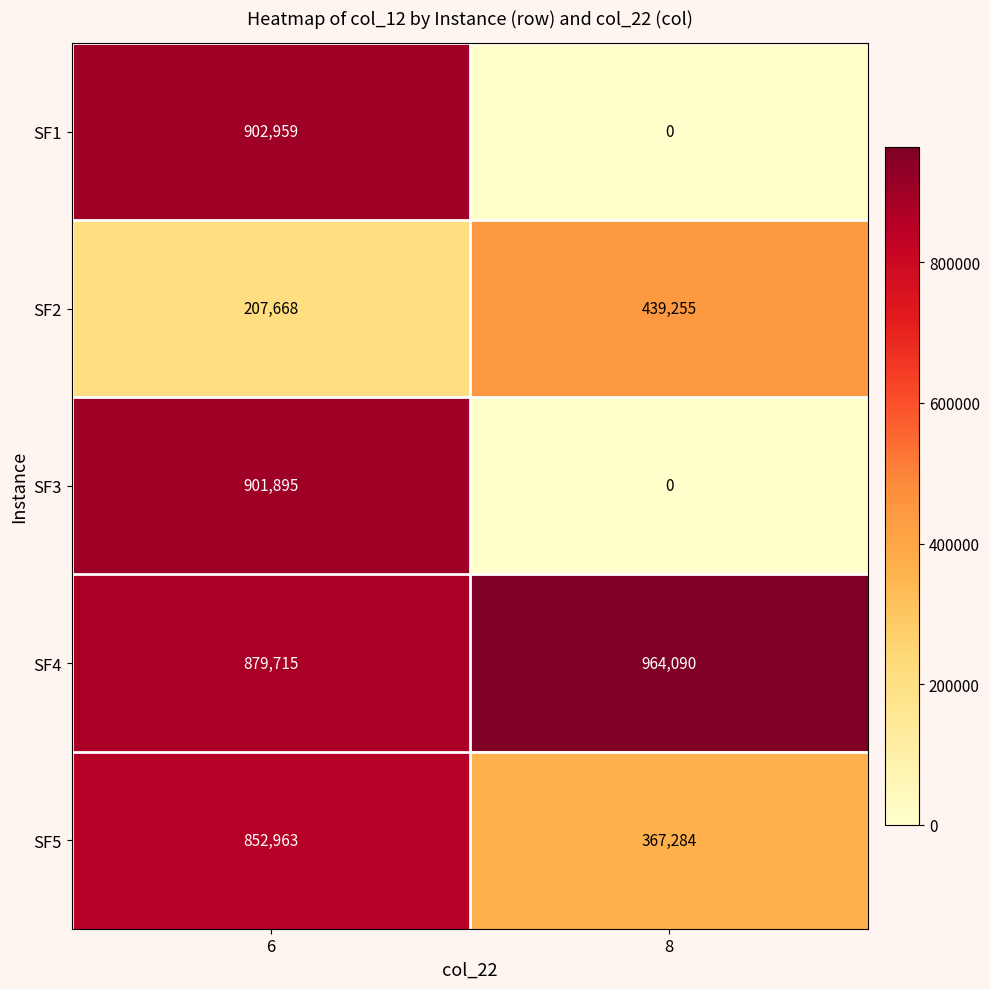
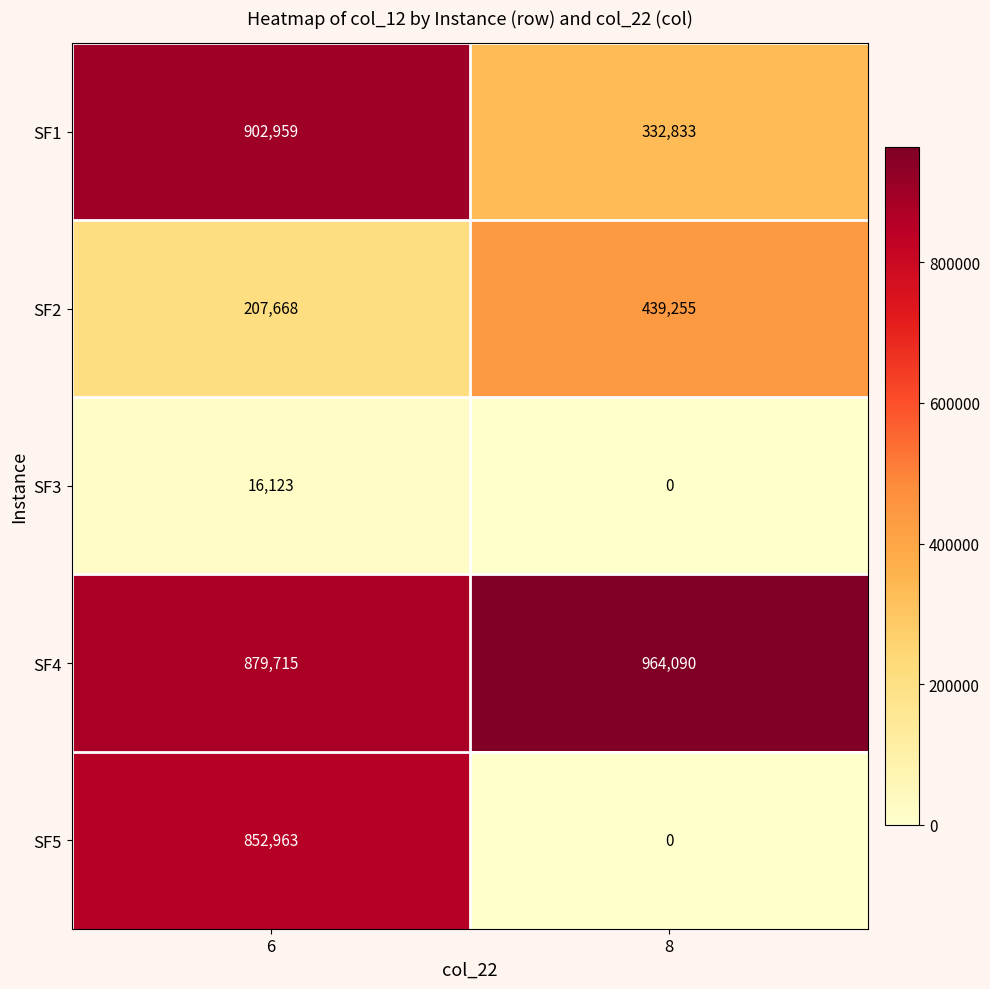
SF1, 8: 0 -> 332,833
SF3, 6: 901,895 -> 16,123
SF5, 8: 367,284 -> 0
